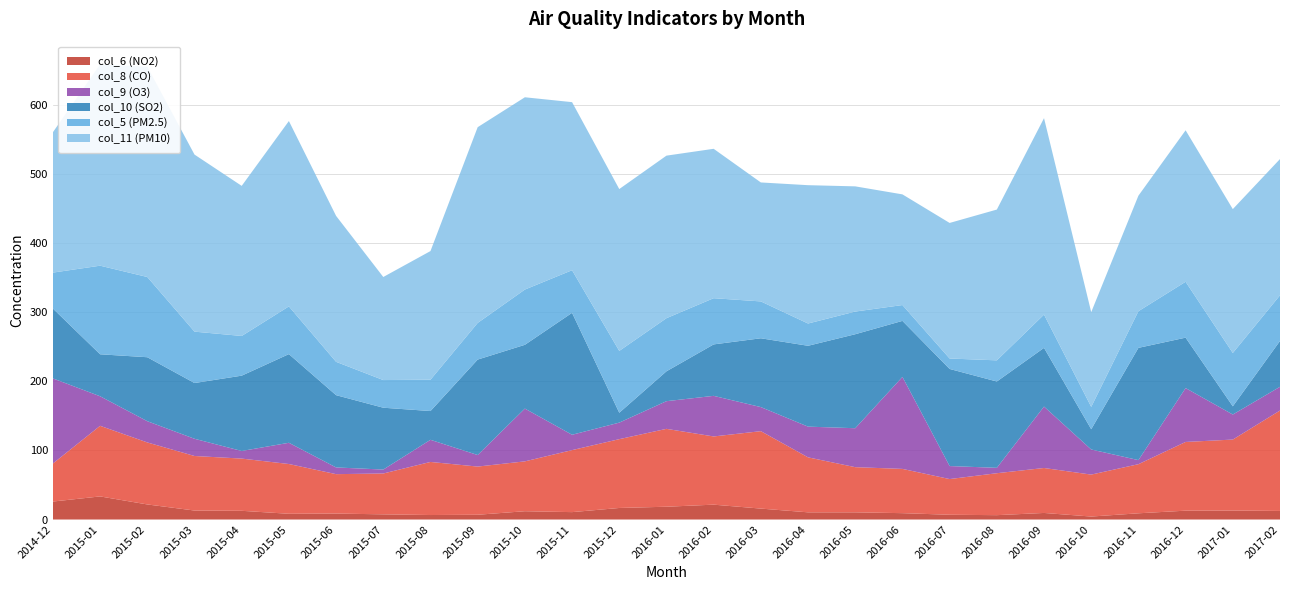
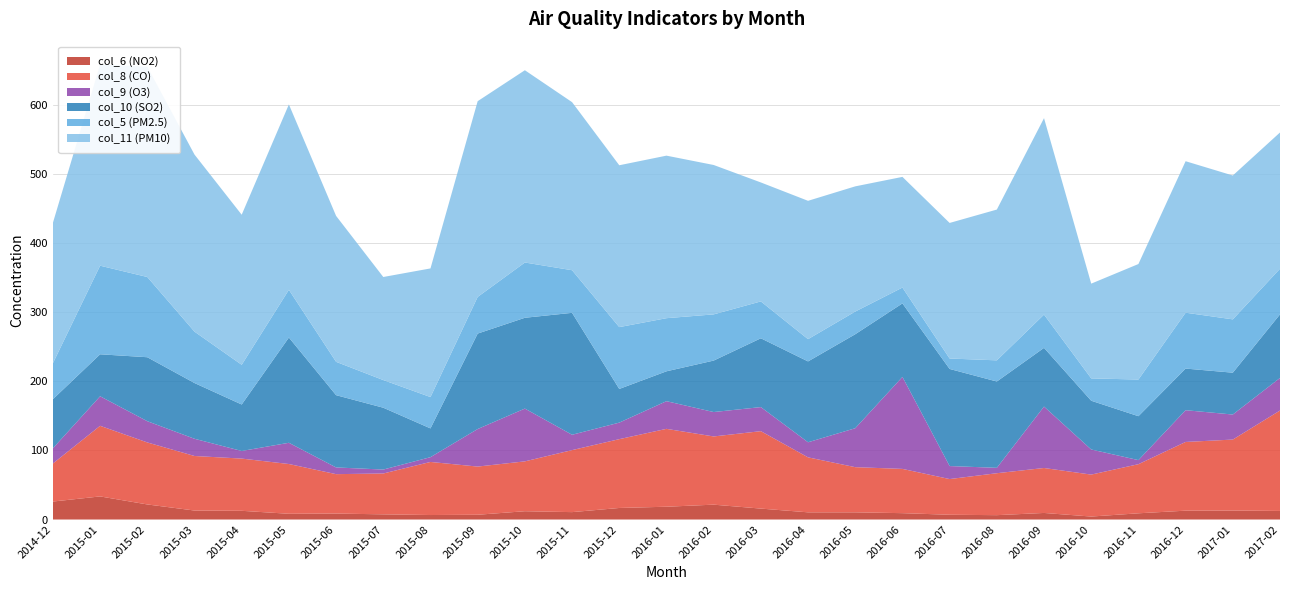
col_9 (O3), 2014-12: 120 -> 20
col_10 (SO2), 2014-12: 100 -> 70
col_10 (SO2), 2015-04: 110 -> 70
col_10 (SO2), 2015-05: 130 -> 150
col_9 (O3), 2015-08: 30 -> 10
col_9 (O3), 2015-09: 20 -> 50
col_10 (SO2), 2015-10: 90 -> 130
col_10 (SO2), 2015-12: 10 -> 50
col_9 (O3), 2016-02: 60 -> 40
col_9 (O3), 2016-04: 40 -> 20
col_10 (SO2), 2016-06: 80 -> 110
col_10 (SO2), 2016-10: 30 -> 70
col_10 (SO2), 2016-11: 160 -> 60
col_9 (O3), 2016-12: 80 -> 50
col_10 (SO2), 2016-12: 70 -> 60
col_10 (SO2), 2017-01: 10 -> 60
col_9 (O3), 2017-02: 30 -> 50
col_10 (SO2), 2017-02: 70 -> 90
